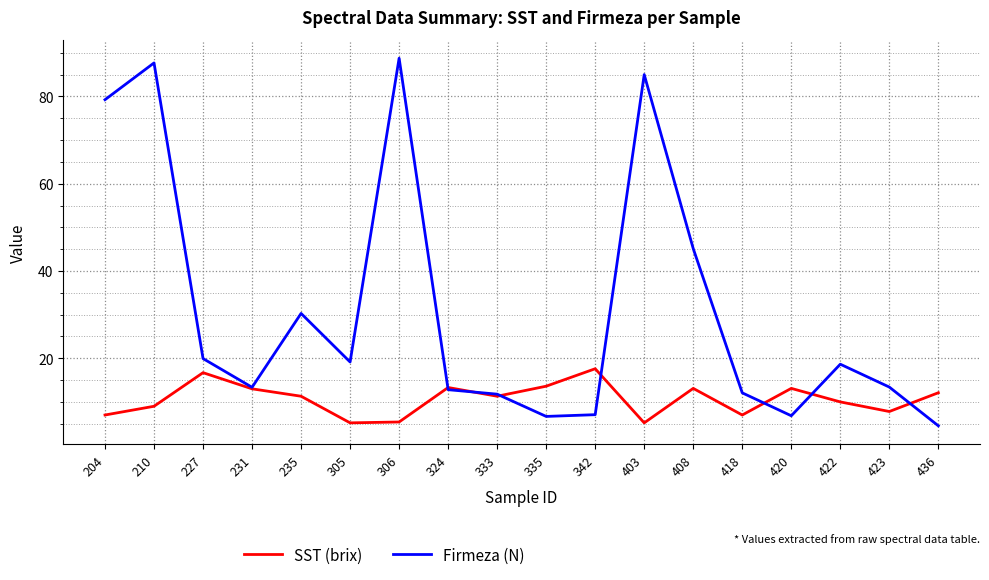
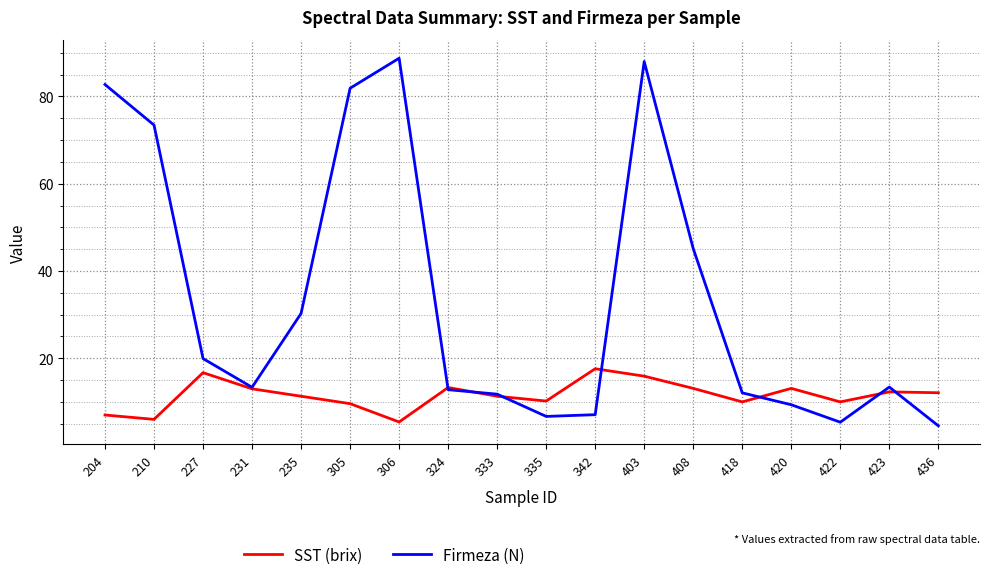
Firmeza (N), 204: 79 -> 83
SST (brix), 210: 9 -> 6
Firmeza (N), 210: 88 -> 73
SST (brix), 305: 5 -> 10
Firmeza (N), 305: 19 -> 82
SST (brix), 335: 14 -> 10
SST (brix), 403: 5 -> 16
Firmeza (N), 403: 85 -> 88
SST (brix), 418: 7 -> 10
Firmeza (N), 420: 7 -> 9
Firmeza (N), 422: 19 -> 5
SST (brix), 423: 8 -> 12
